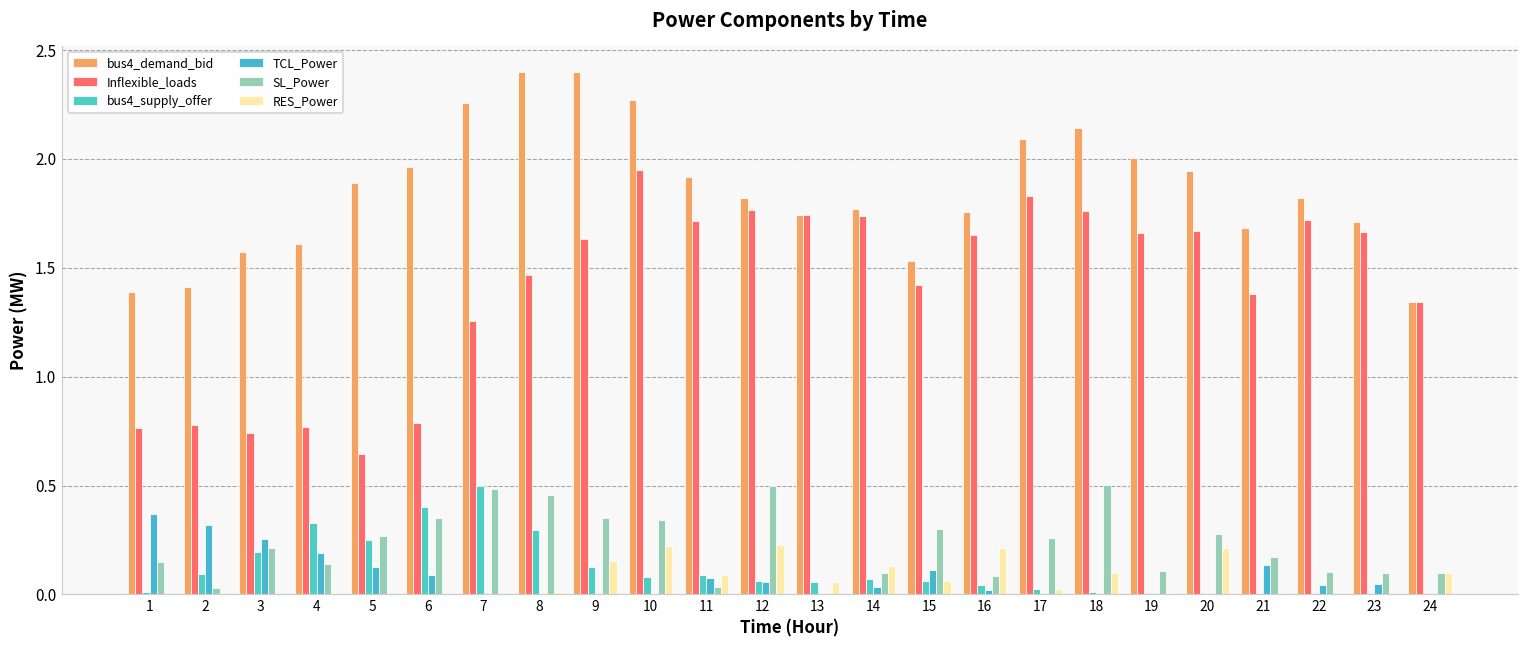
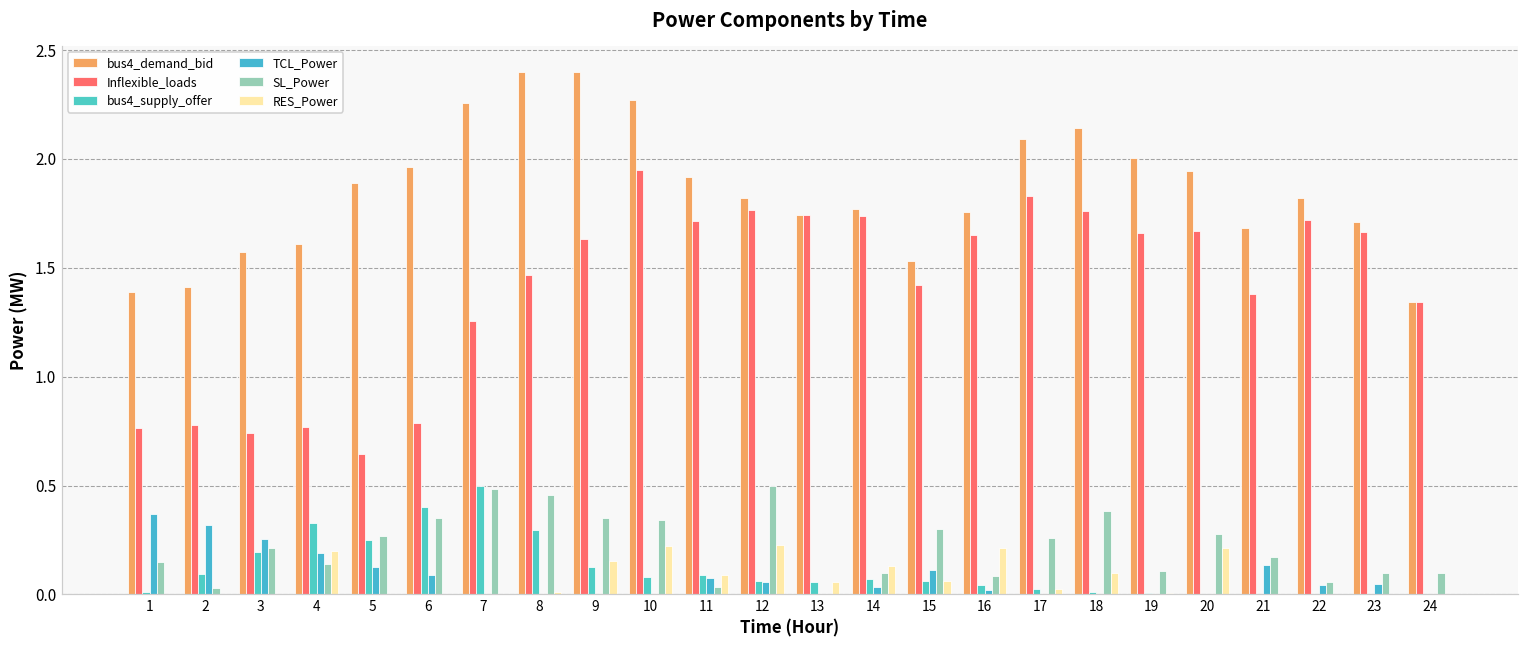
RES_Power, 4: 0.0 -> 0.2
SL_Power, 18: 0.50 -> 0.38
SL_Power, 22: 0.10 -> 0.06
RES_Power, 24: 0.1 -> 0.0
